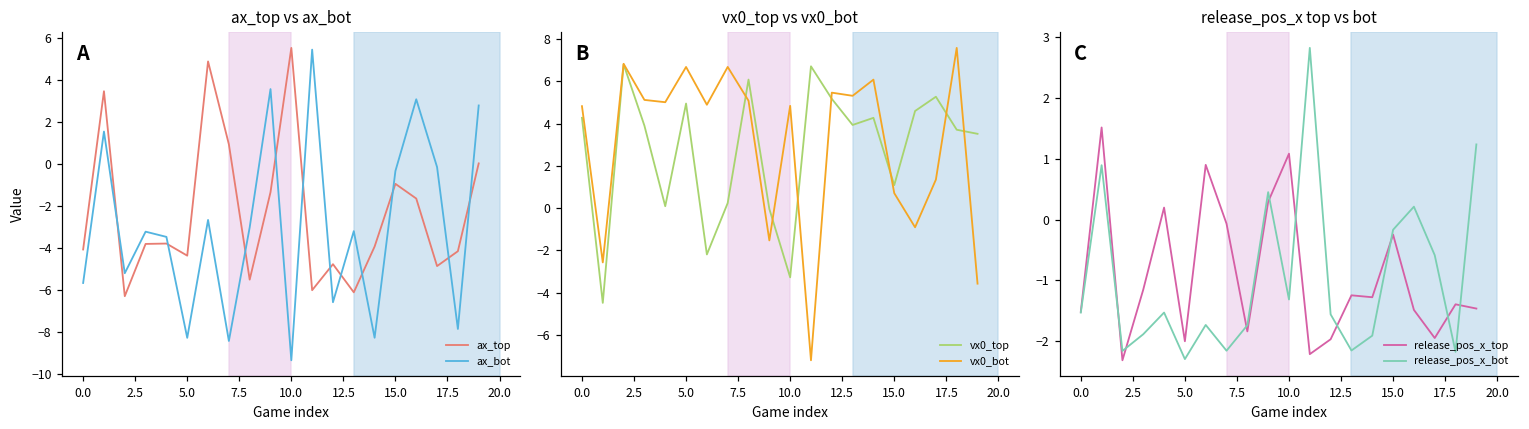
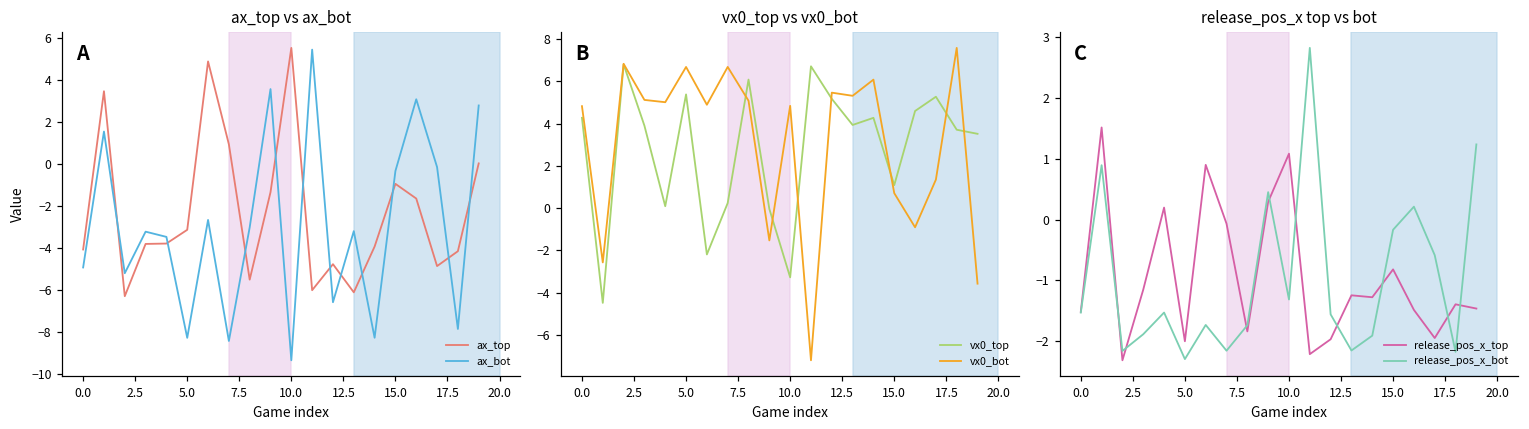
ax_top vs ax_bot, ax_bot, 0.0: -5.7 -> -4.9
ax_top vs ax_bot, ax_top, 5.0: -4.4 -> -3.1
vx0_top vs vx0_bot, vx0_top, 5.0: 4.9 -> 5.4
release_pos_x top vs bot, release_pos_x_top, 15.0: -0.2 -> -0.8
